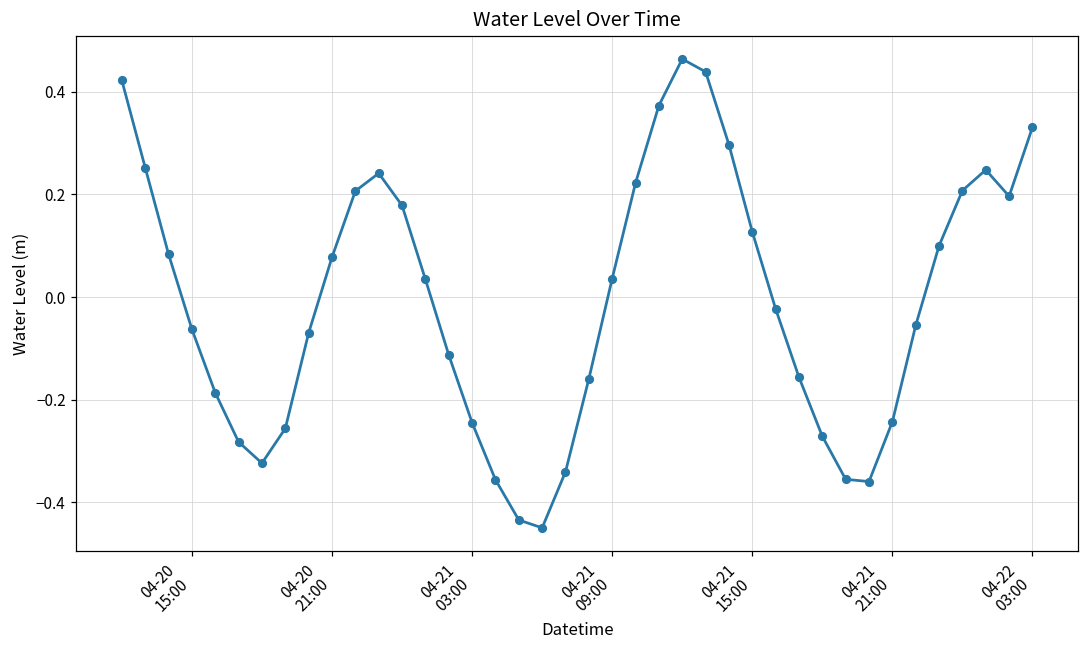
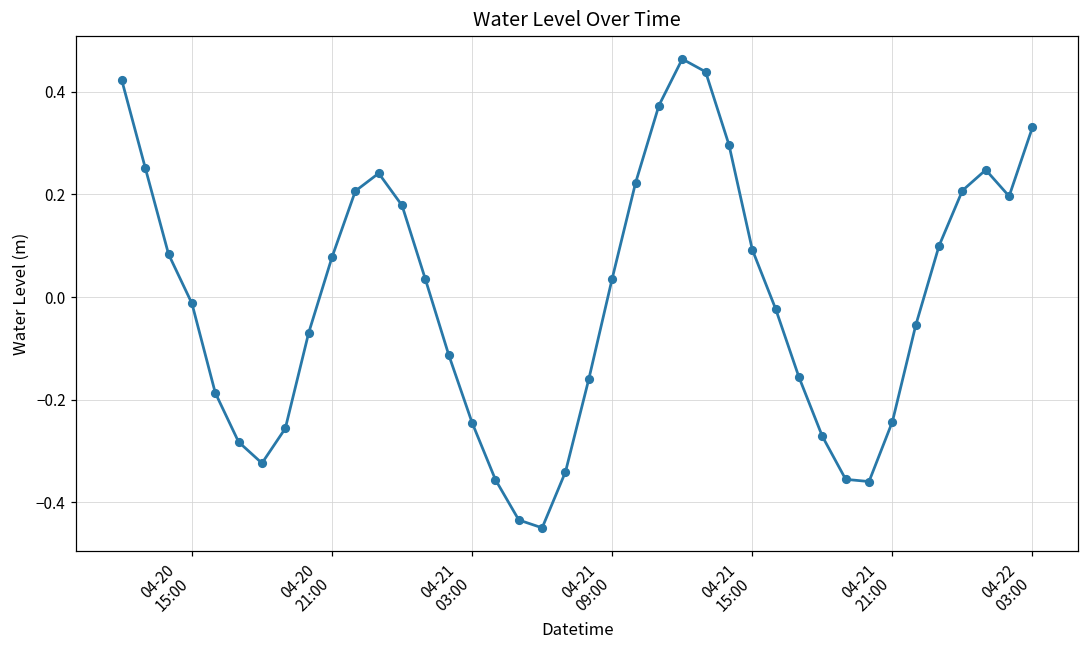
04-20 15:00: -0.06 -> -0.01
04-21 15:00: 0.13 -> 0.09
